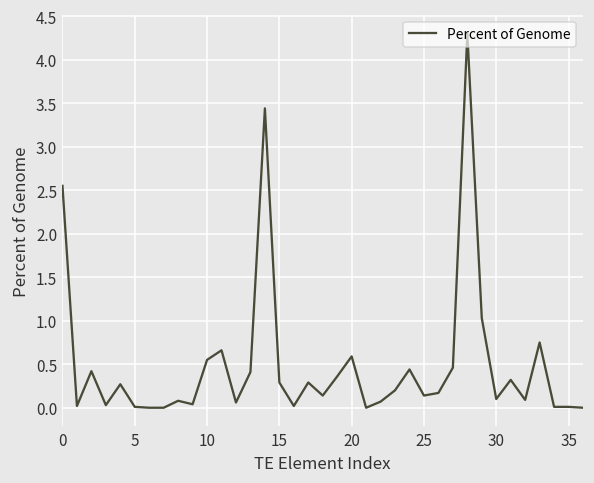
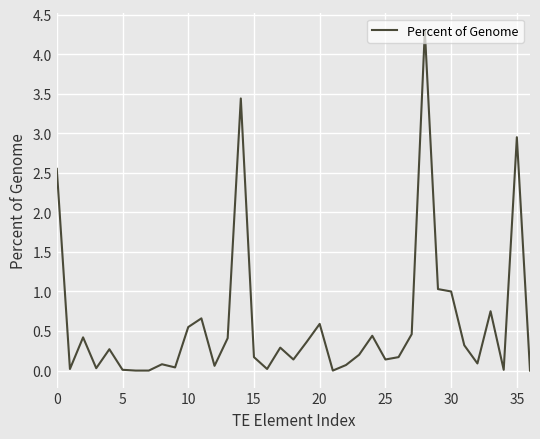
15: 0.3 -> 0.2
30: 0.1 -> 1.0
35: 0.0 -> 3.0
